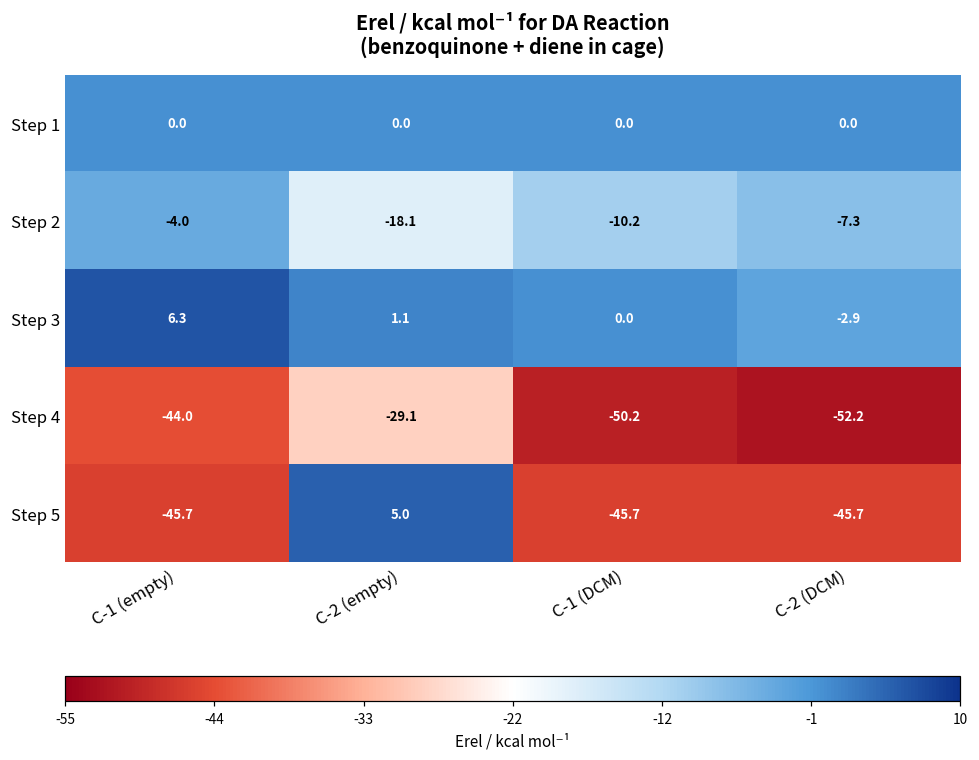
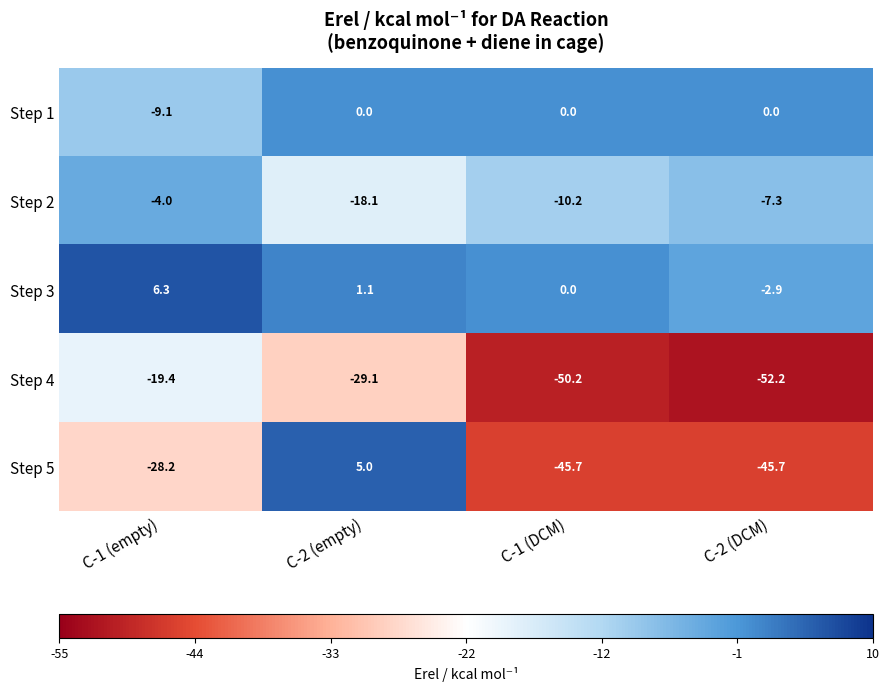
Step 1, C-1 (empty): 0.0 -> -9.1
Step 4, C-1 (empty): -44.0 -> -19.4
Step 5, C-1 (empty): -45.7 -> -28.2
